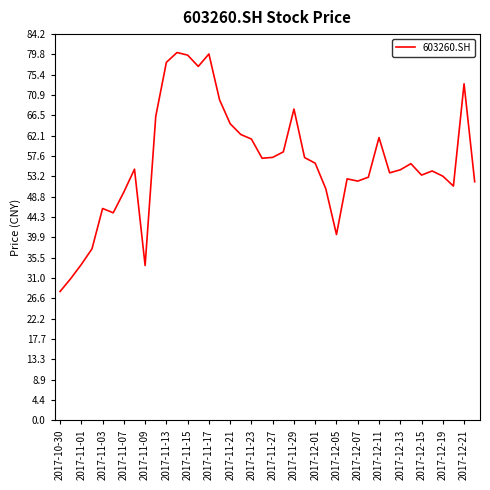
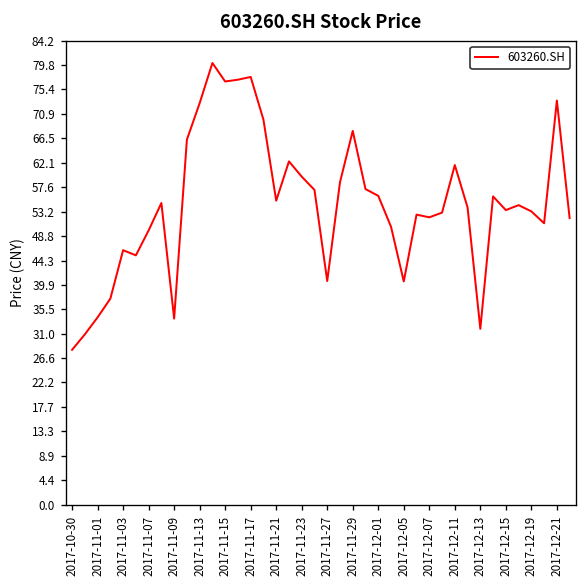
2017-11-13: 78 -> 73
2017-11-15: 80 -> 77
2017-11-17: 80 -> 78
2017-11-21: 65 -> 55
2017-11-23: 61 -> 60
2017-11-27: 57 -> 41
2017-12-13: 55 -> 32
